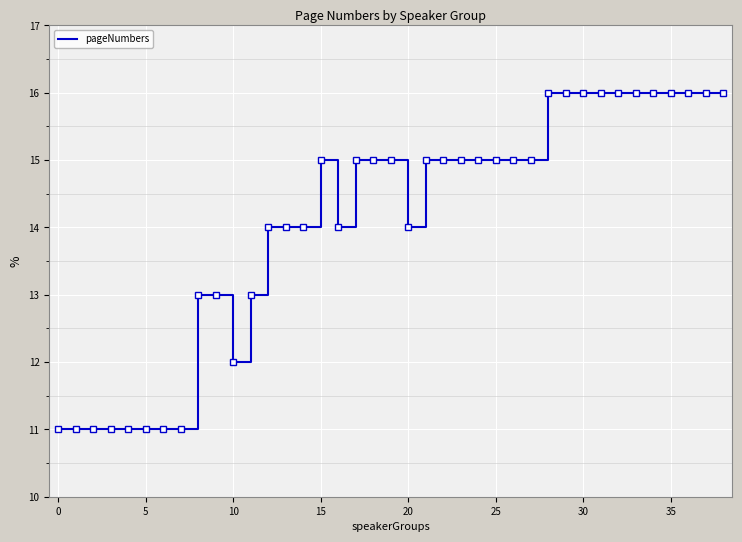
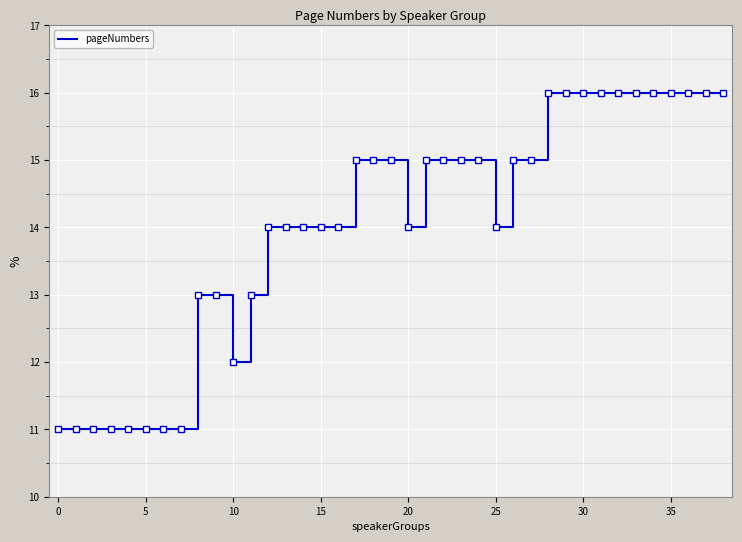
15: 15 -> 14
25: 15 -> 14
